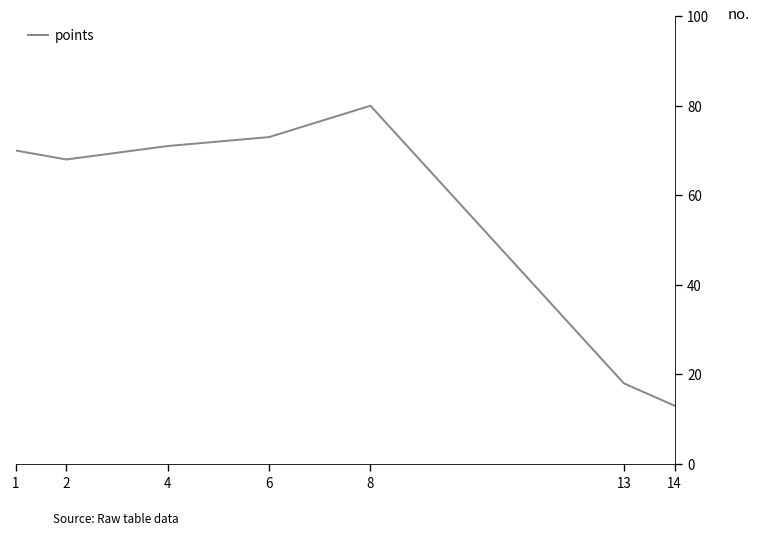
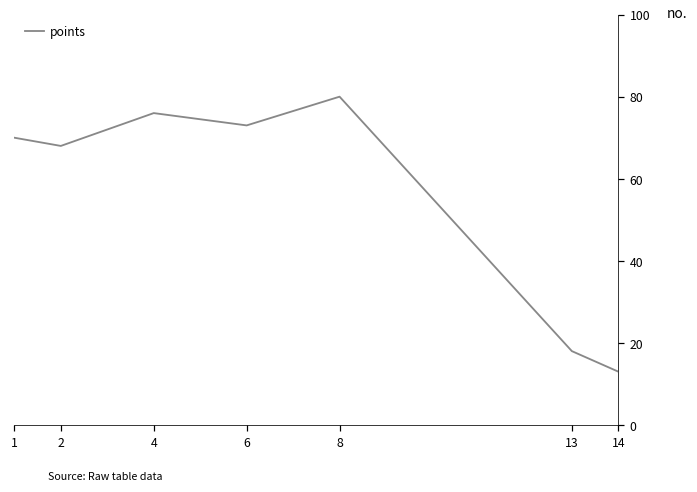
4: 71 -> 76
